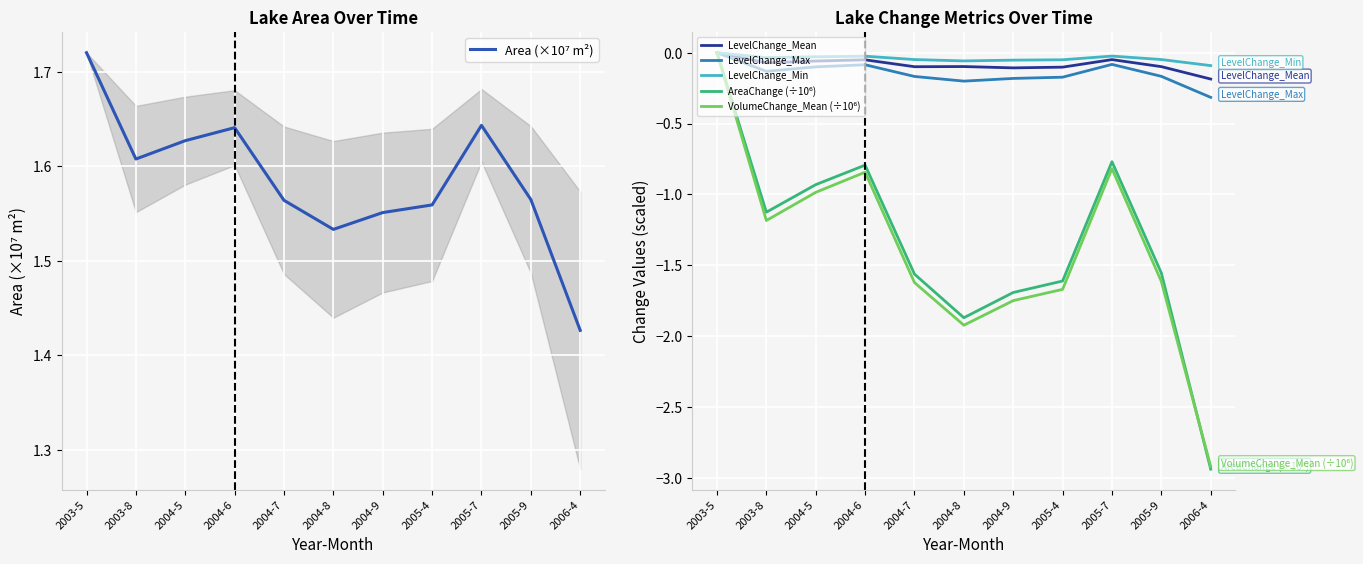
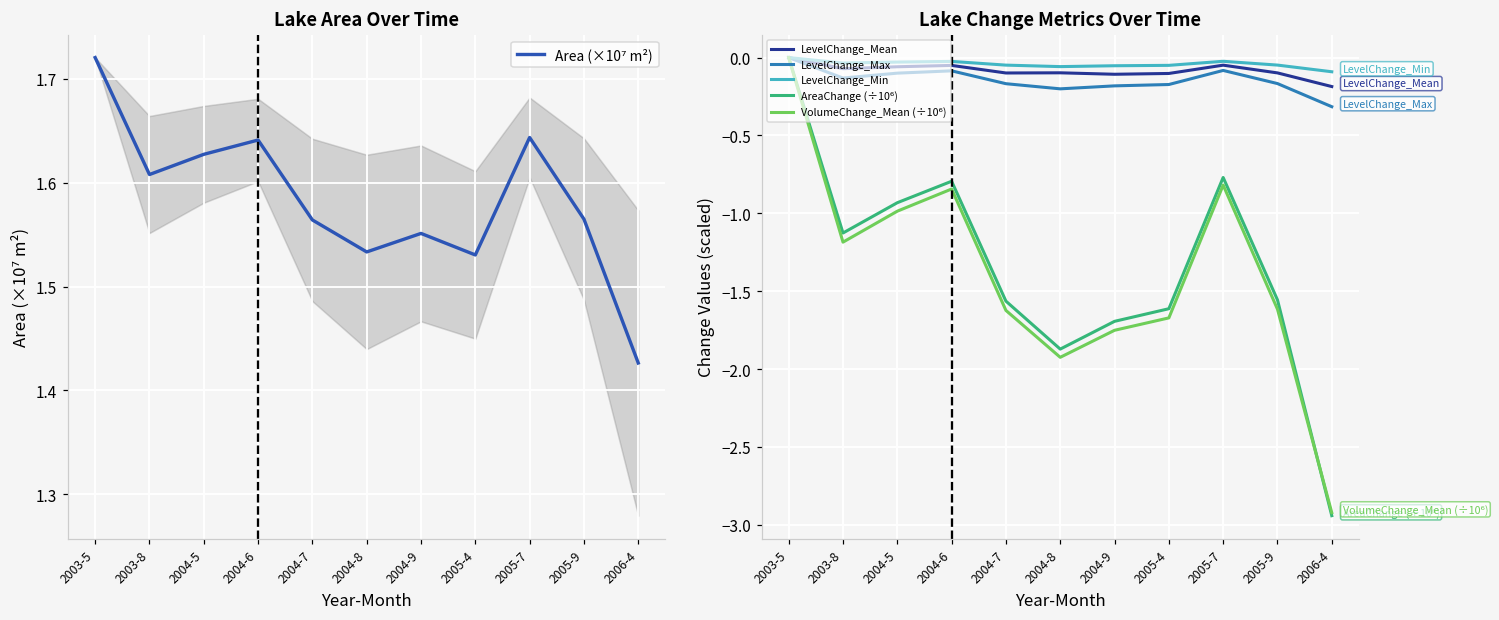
Lake Area Over Time, Area (×10⁷ m²), 2005-4: 1.56 -> 1.53
